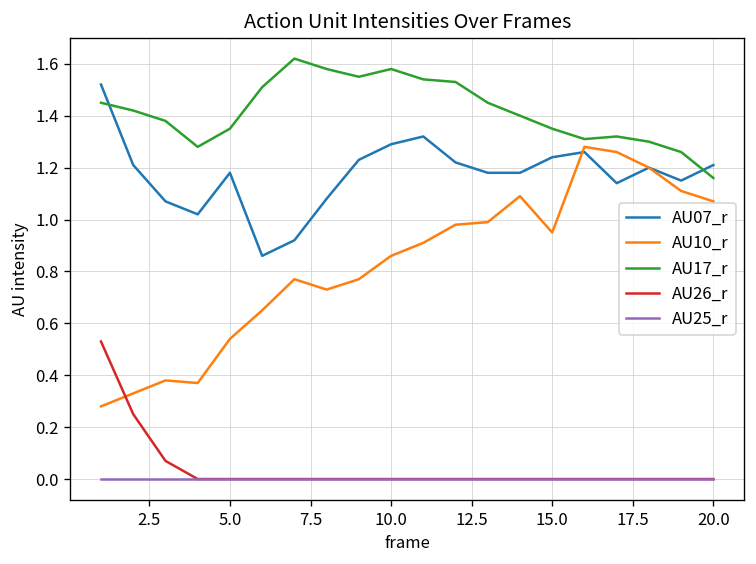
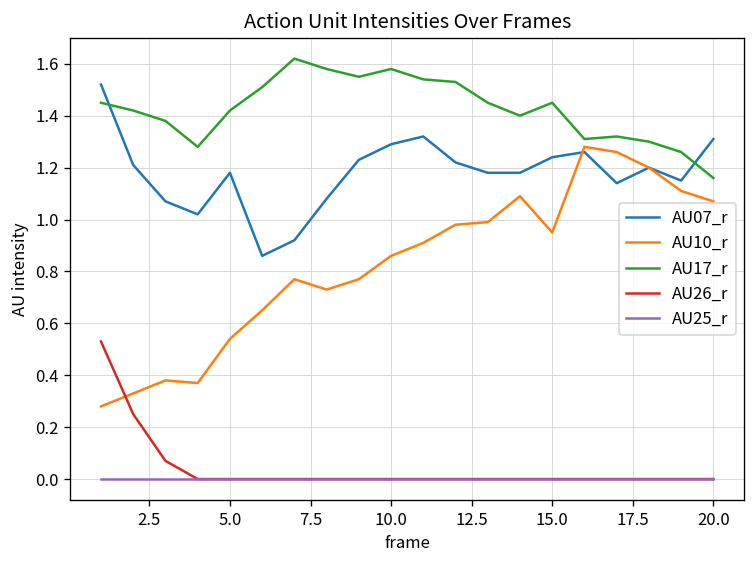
AU17_r, 5.0: 1.35 -> 1.42
AU17_r, 15.0: 1.35 -> 1.45
AU07_r, 20.0: 1.21 -> 1.31
